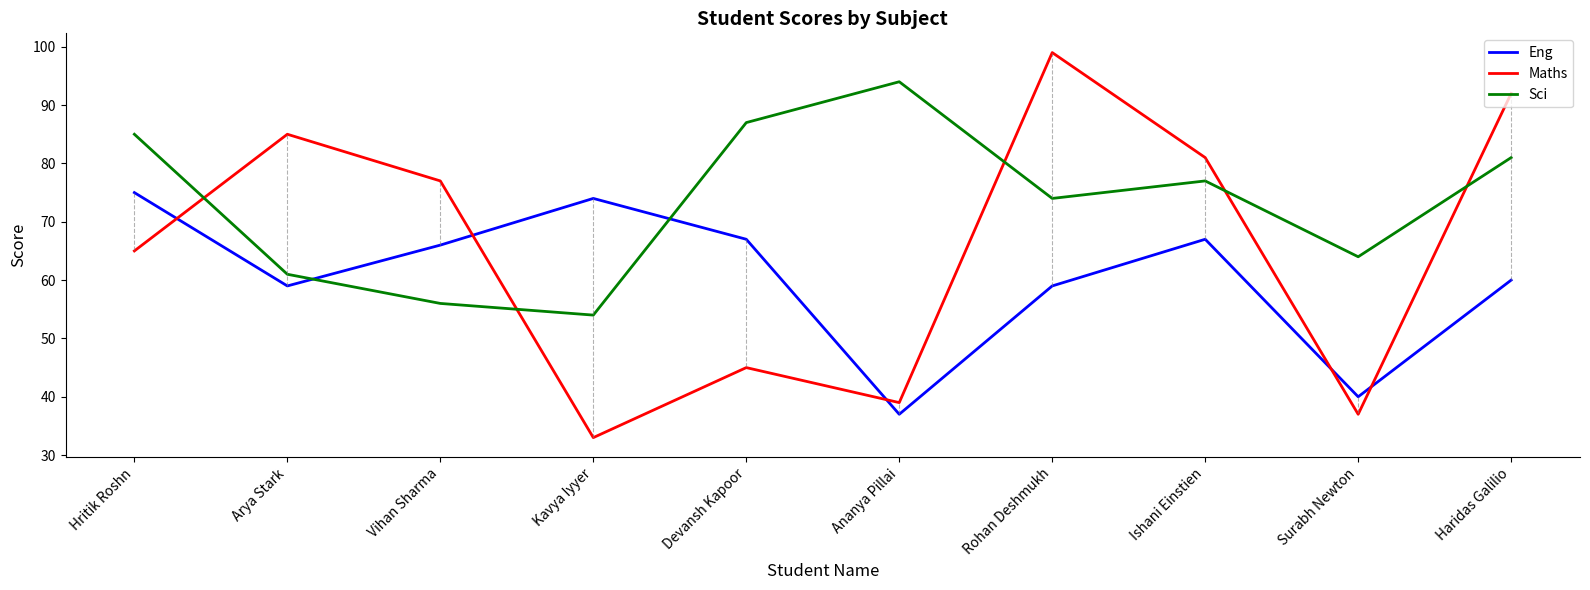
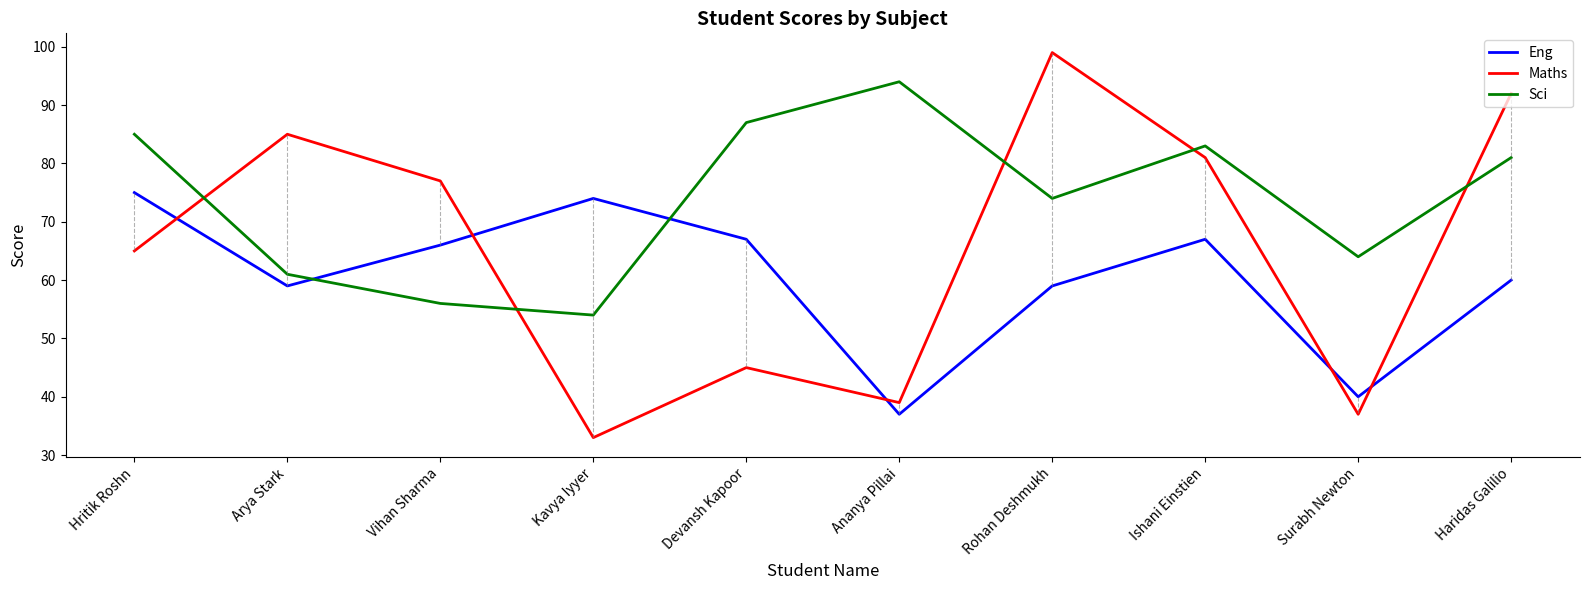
Sci, Ishani Einstien: 77 -> 83
